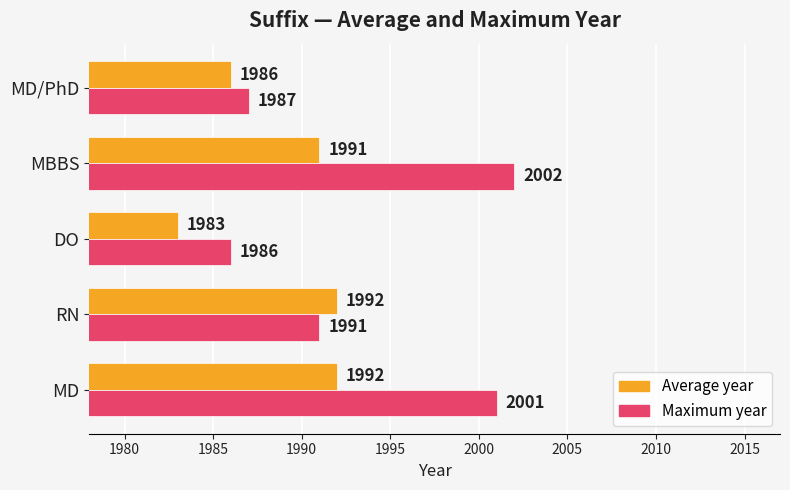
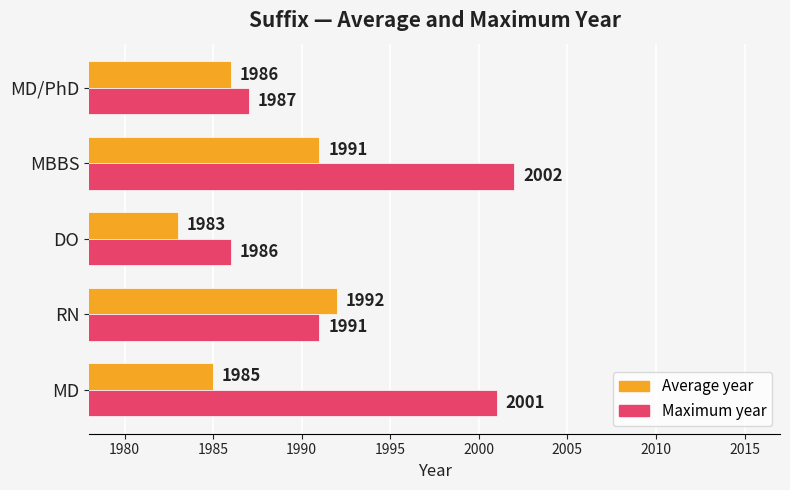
Average year, MD: 1992 -> 1985
